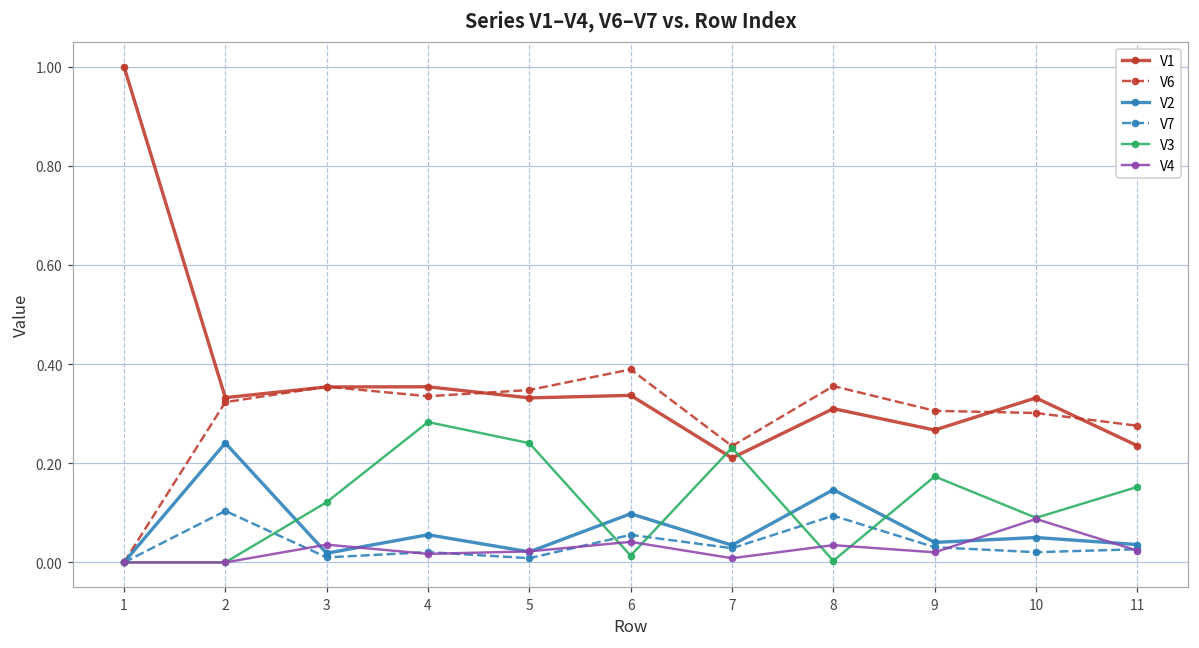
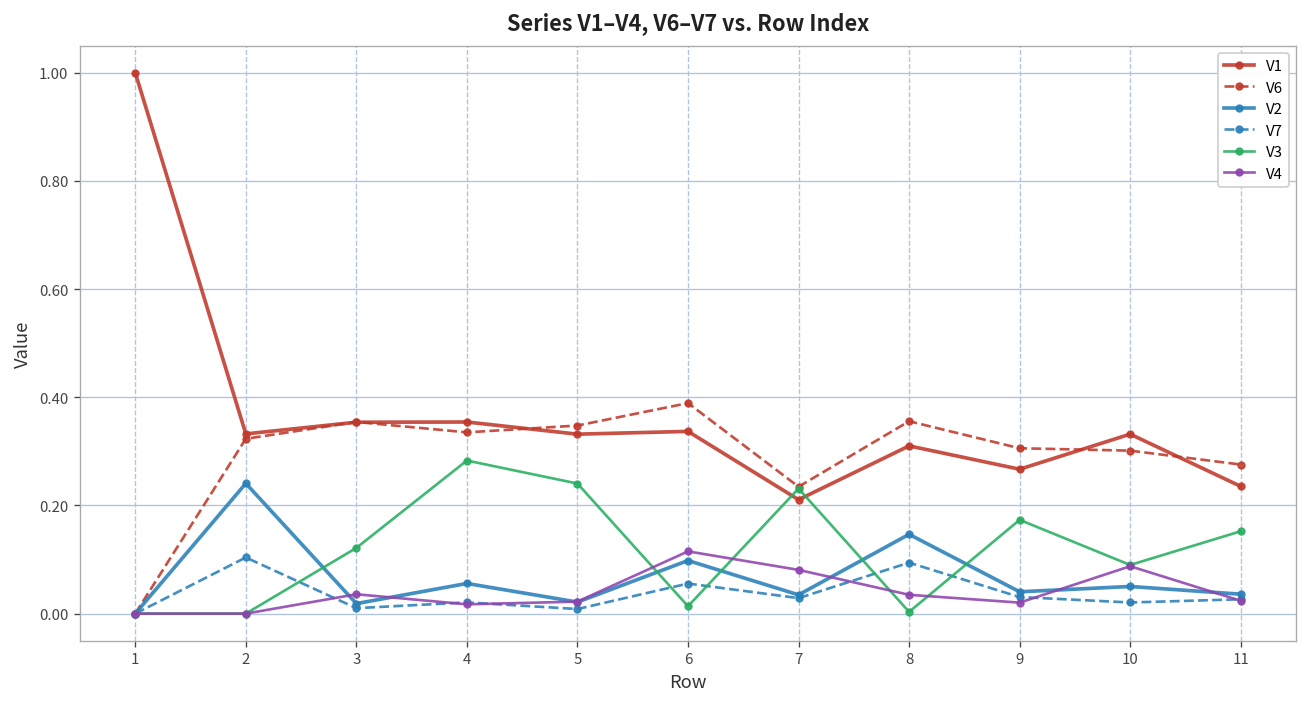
V4, 6: 0.04 -> 0.12
V4, 7: 0.01 -> 0.08
